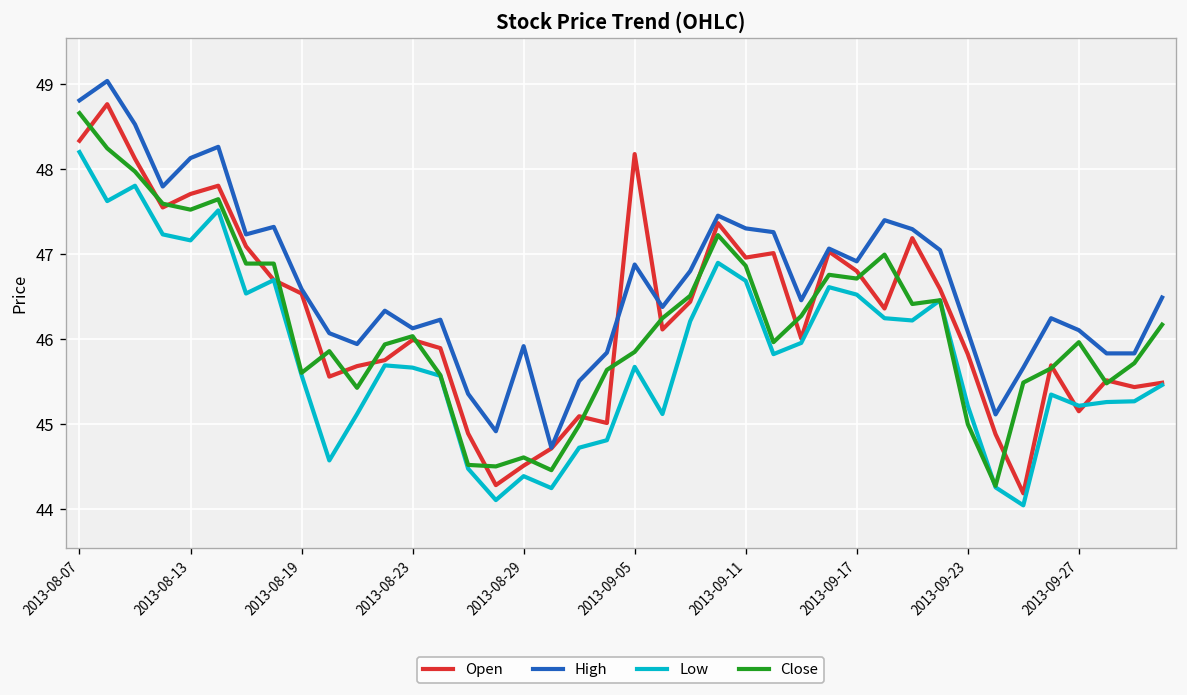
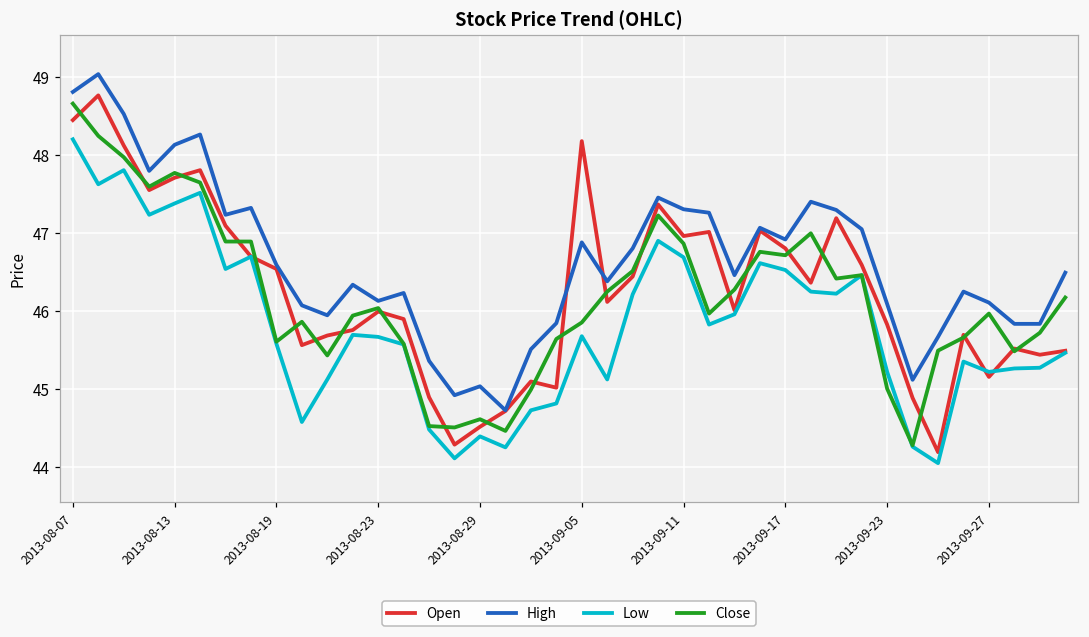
Open, 2013-08-07: 48.3 -> 48.4
Low, 2013-08-13: 47.2 -> 47.4
Close, 2013-08-13: 47.5 -> 47.8
High, 2013-08-29: 45.9 -> 45.0
